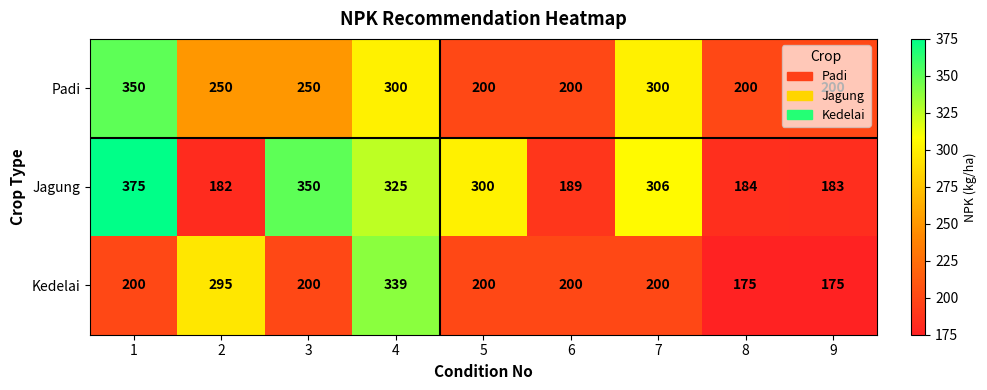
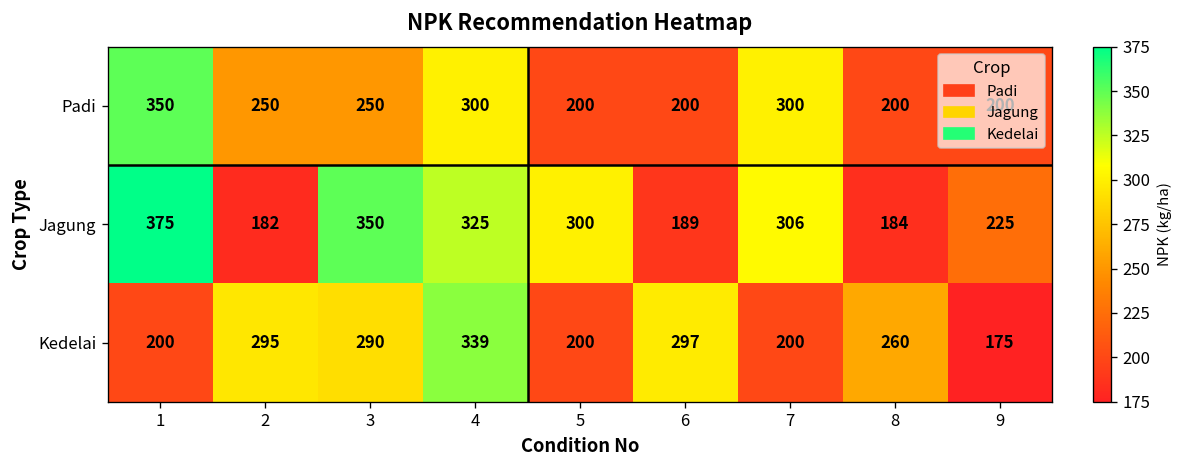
Jagung, 9: 183 -> 225
Kedelai, 3: 200 -> 290
Kedelai, 6: 200 -> 297
Kedelai, 8: 175 -> 260
